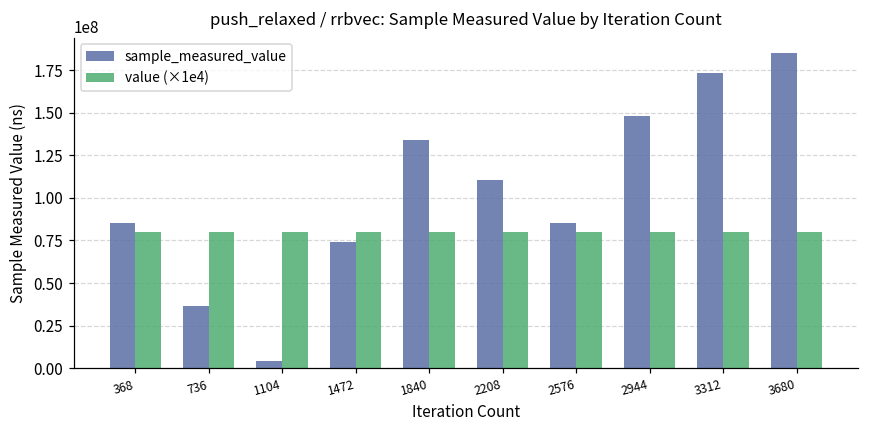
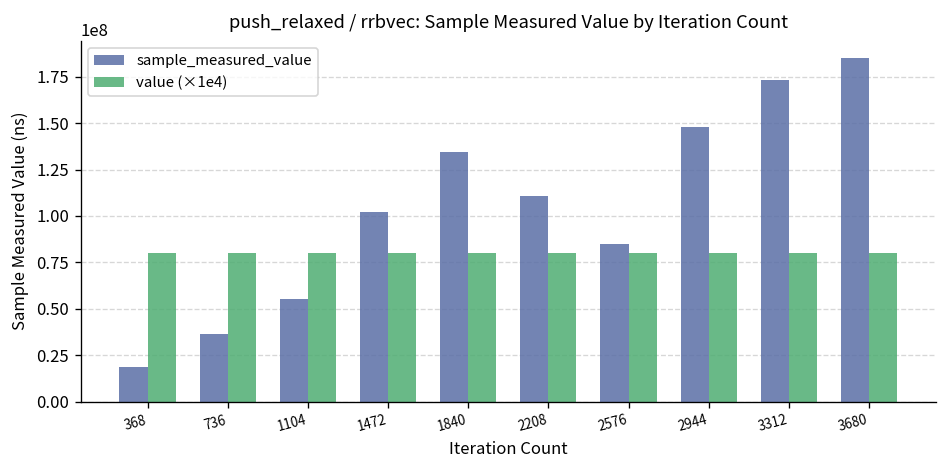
sample_measured_value, 368: 86000000 -> 19000000
sample_measured_value, 1104: 4000000 -> 55000000
sample_measured_value, 1472: 74000000 -> 102000000
